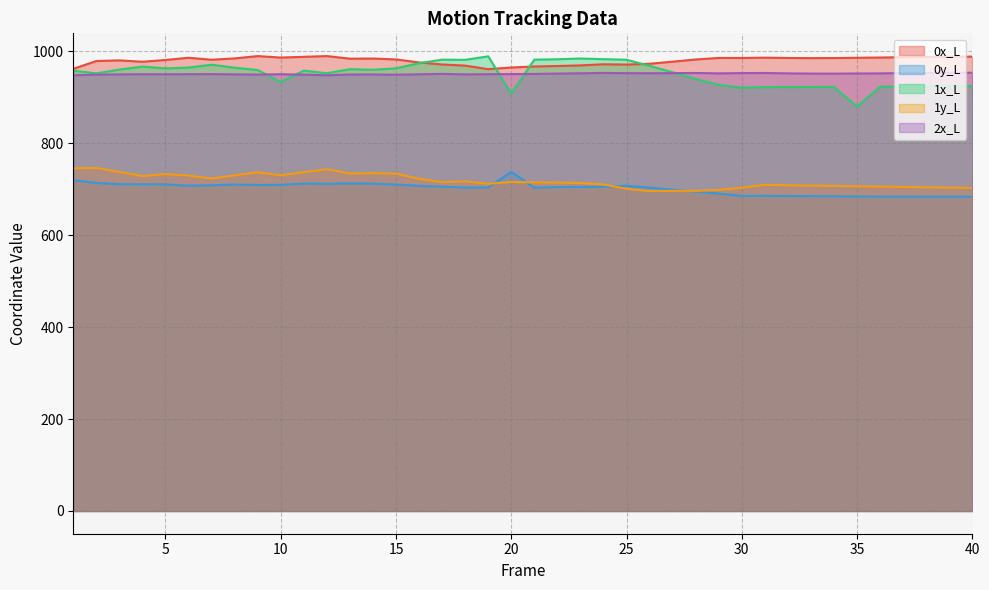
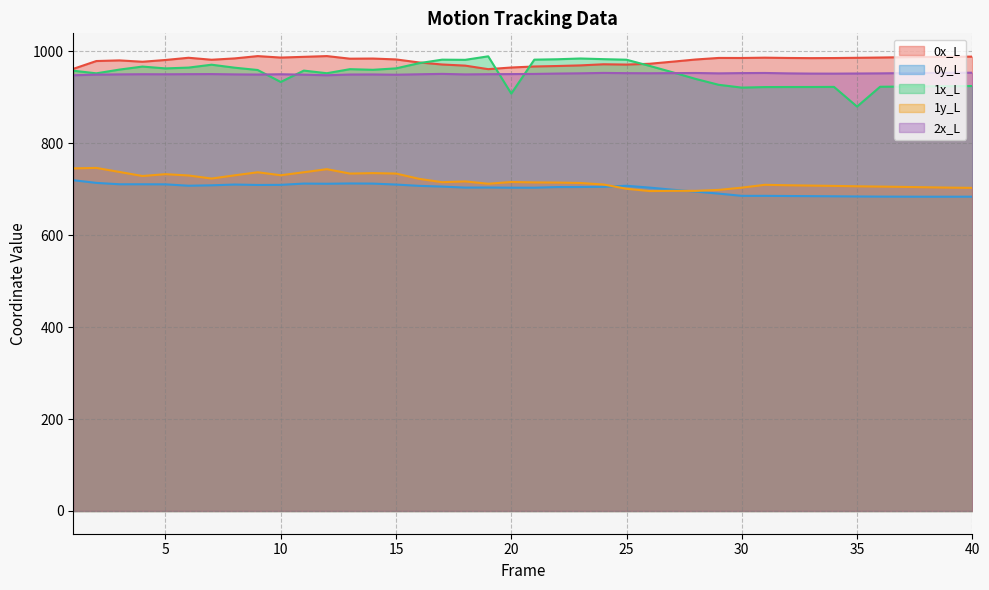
0y_L, 20: 740 -> 700
